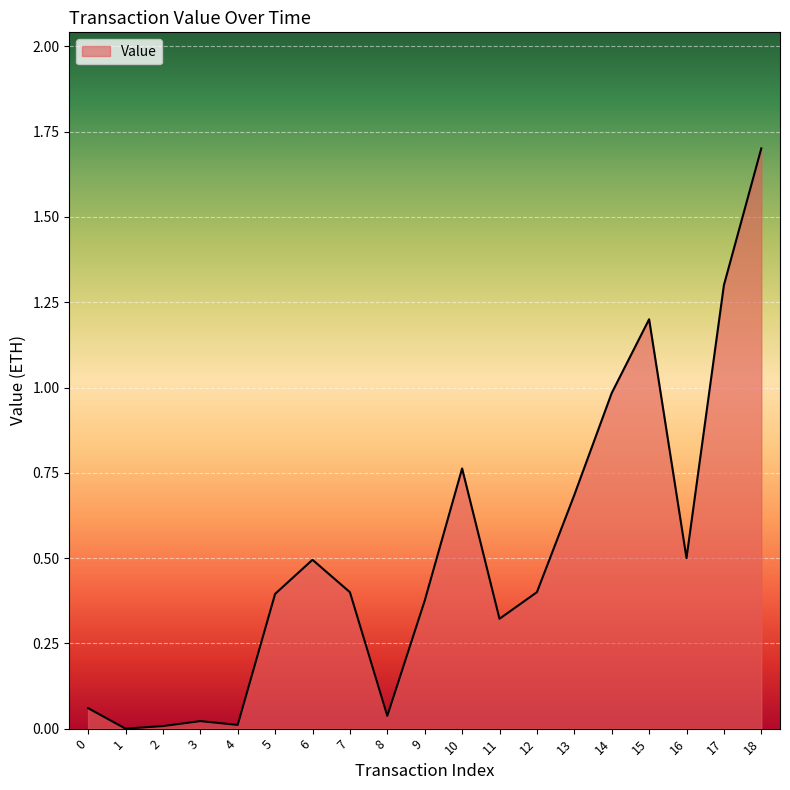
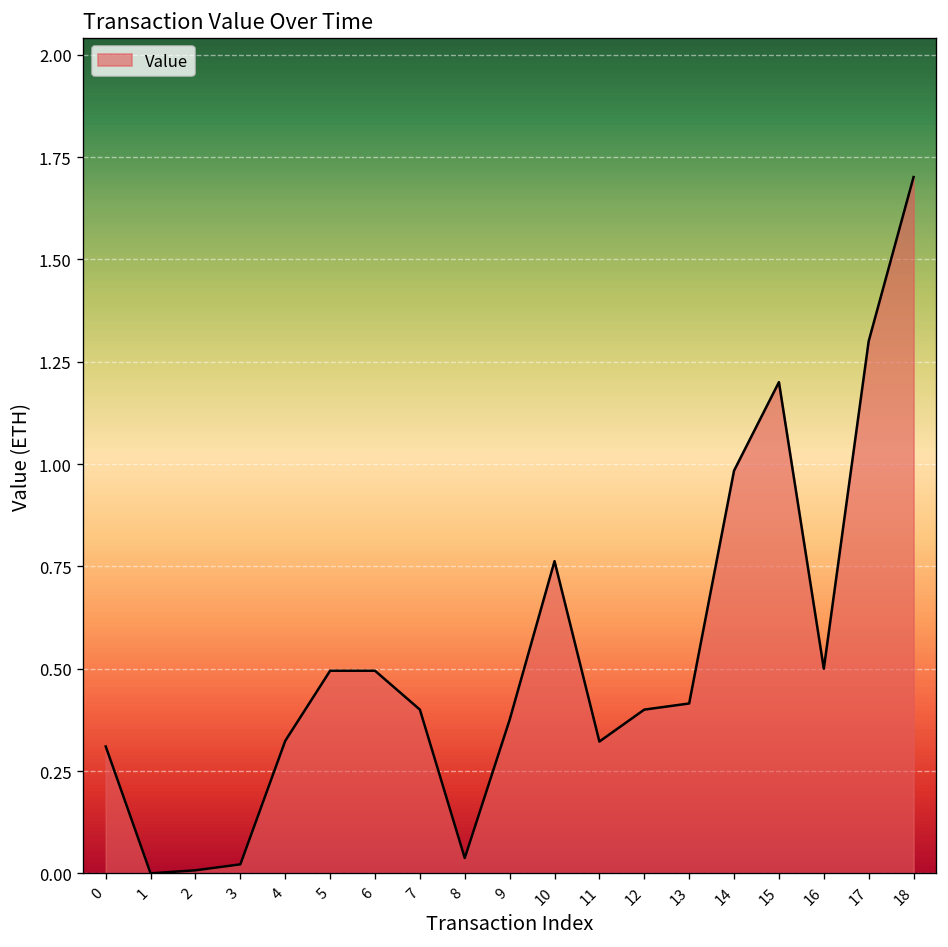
0: 0.06 -> 0.31
4: 0.01 -> 0.32
5: 0.40 -> 0.50
13: 0.69 -> 0.42
